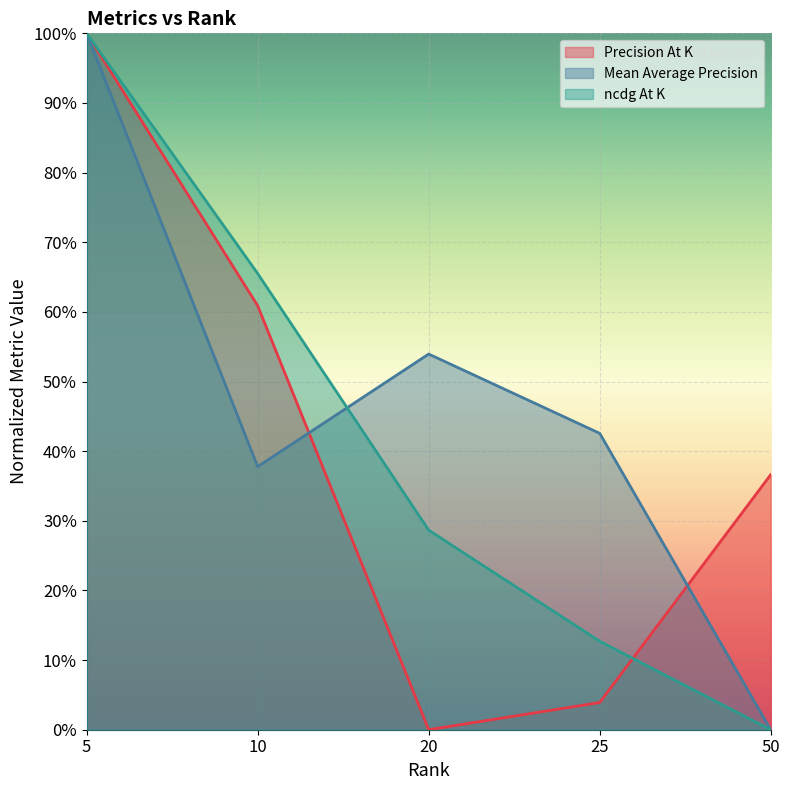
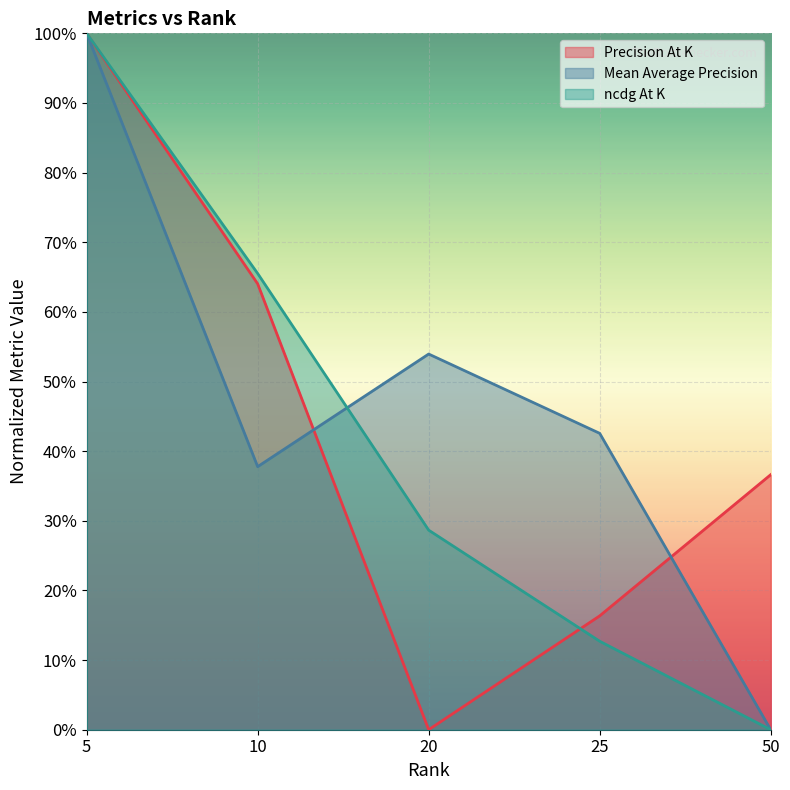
Precision At K, 10: 61% -> 64%
Precision At K, 25: 4% -> 16%
